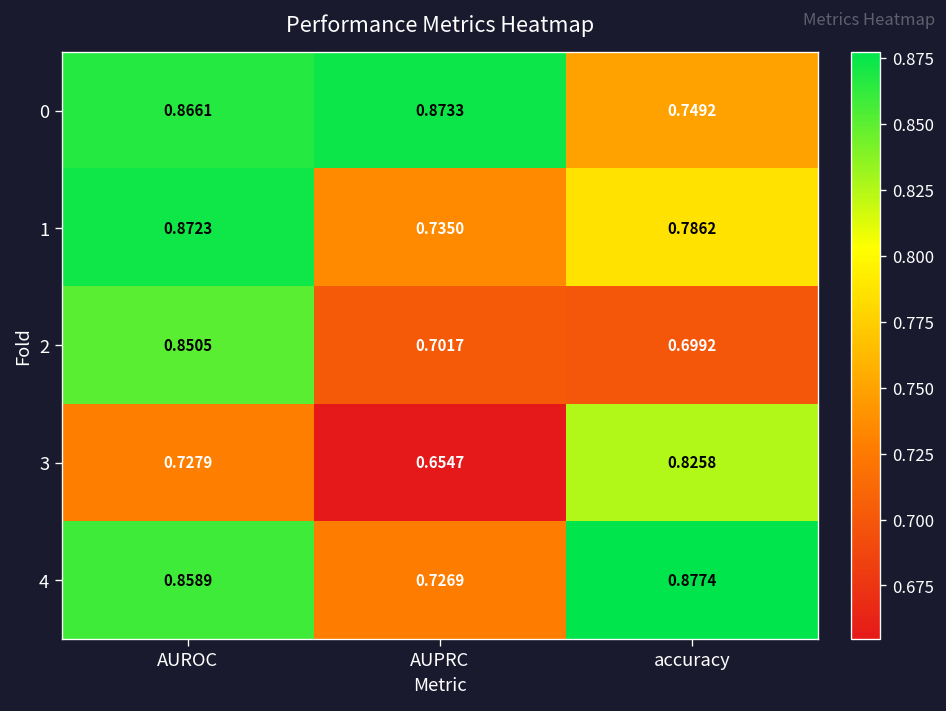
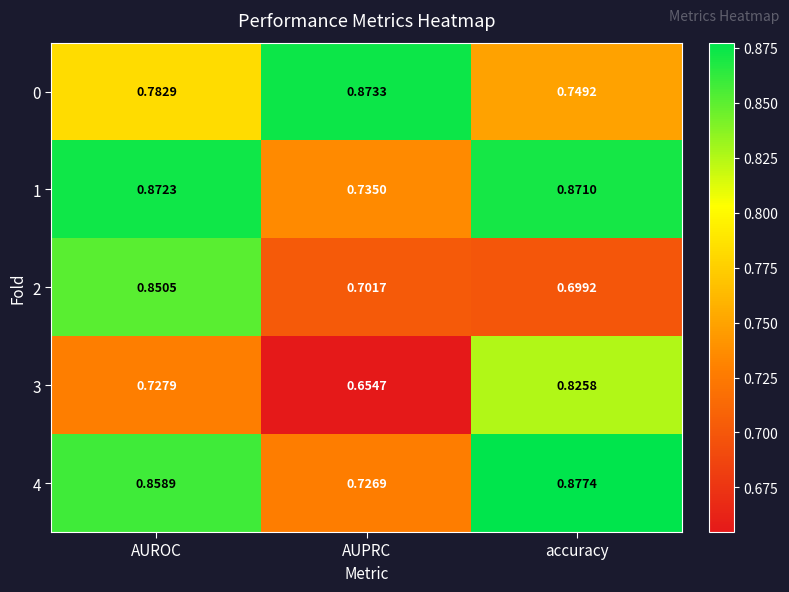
0, AUROC: 0.8661 -> 0.7829
1, accuracy: 0.7862 -> 0.8710
